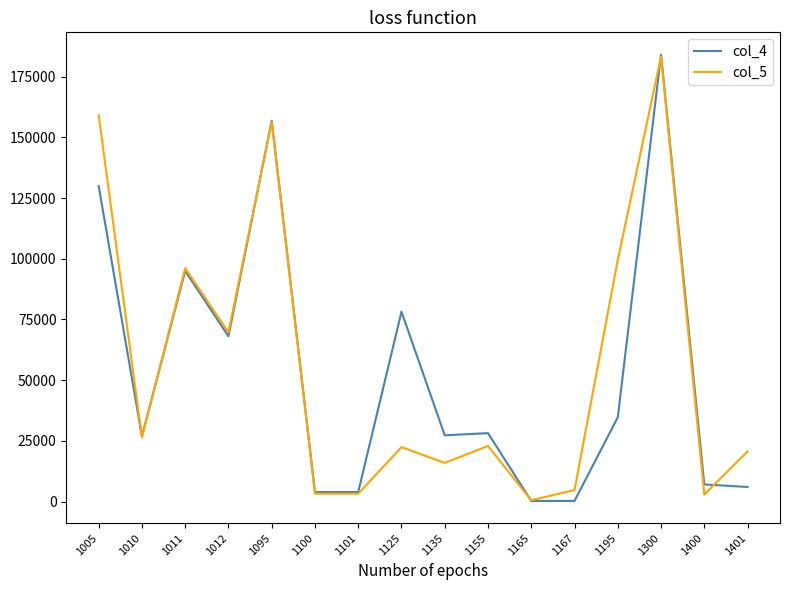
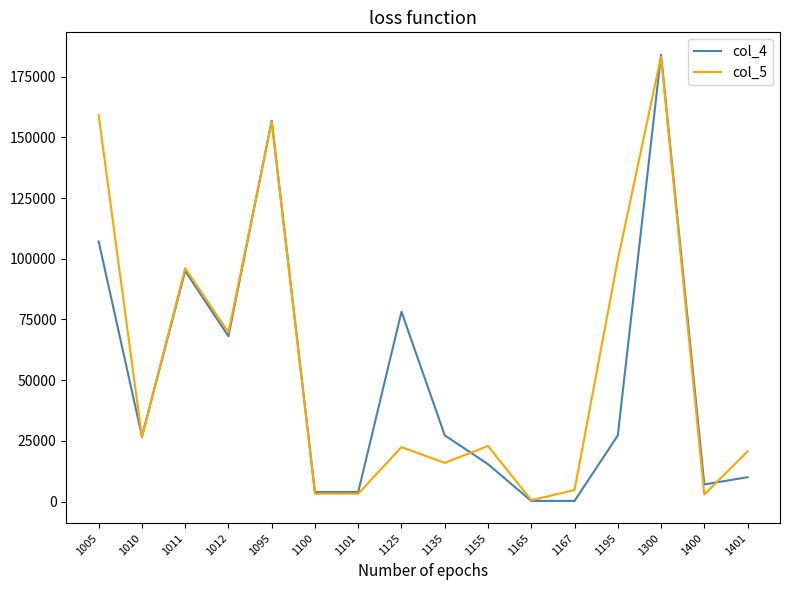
col_4, 1005: 130000 -> 107000
col_4, 1155: 28000 -> 15000
col_4, 1195: 35000 -> 27000
col_4, 1401: 6000 -> 10000
